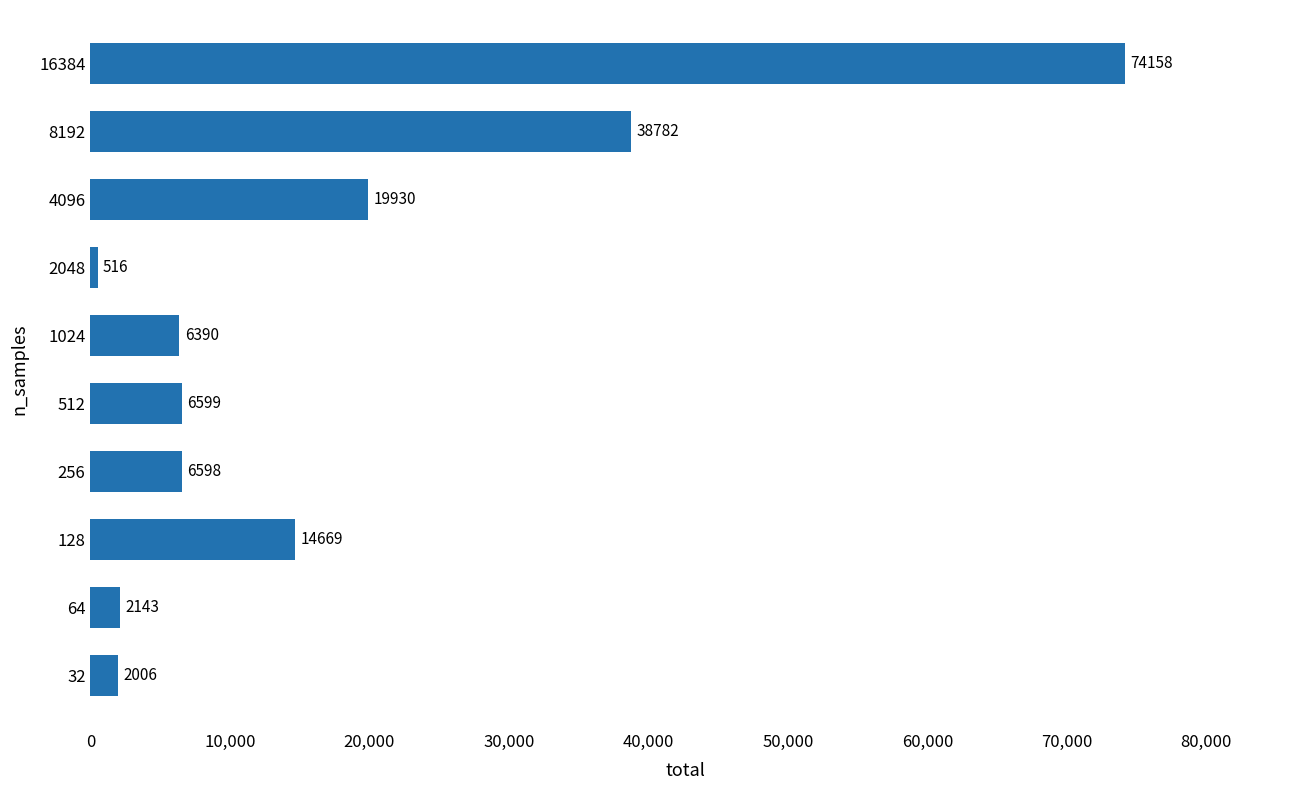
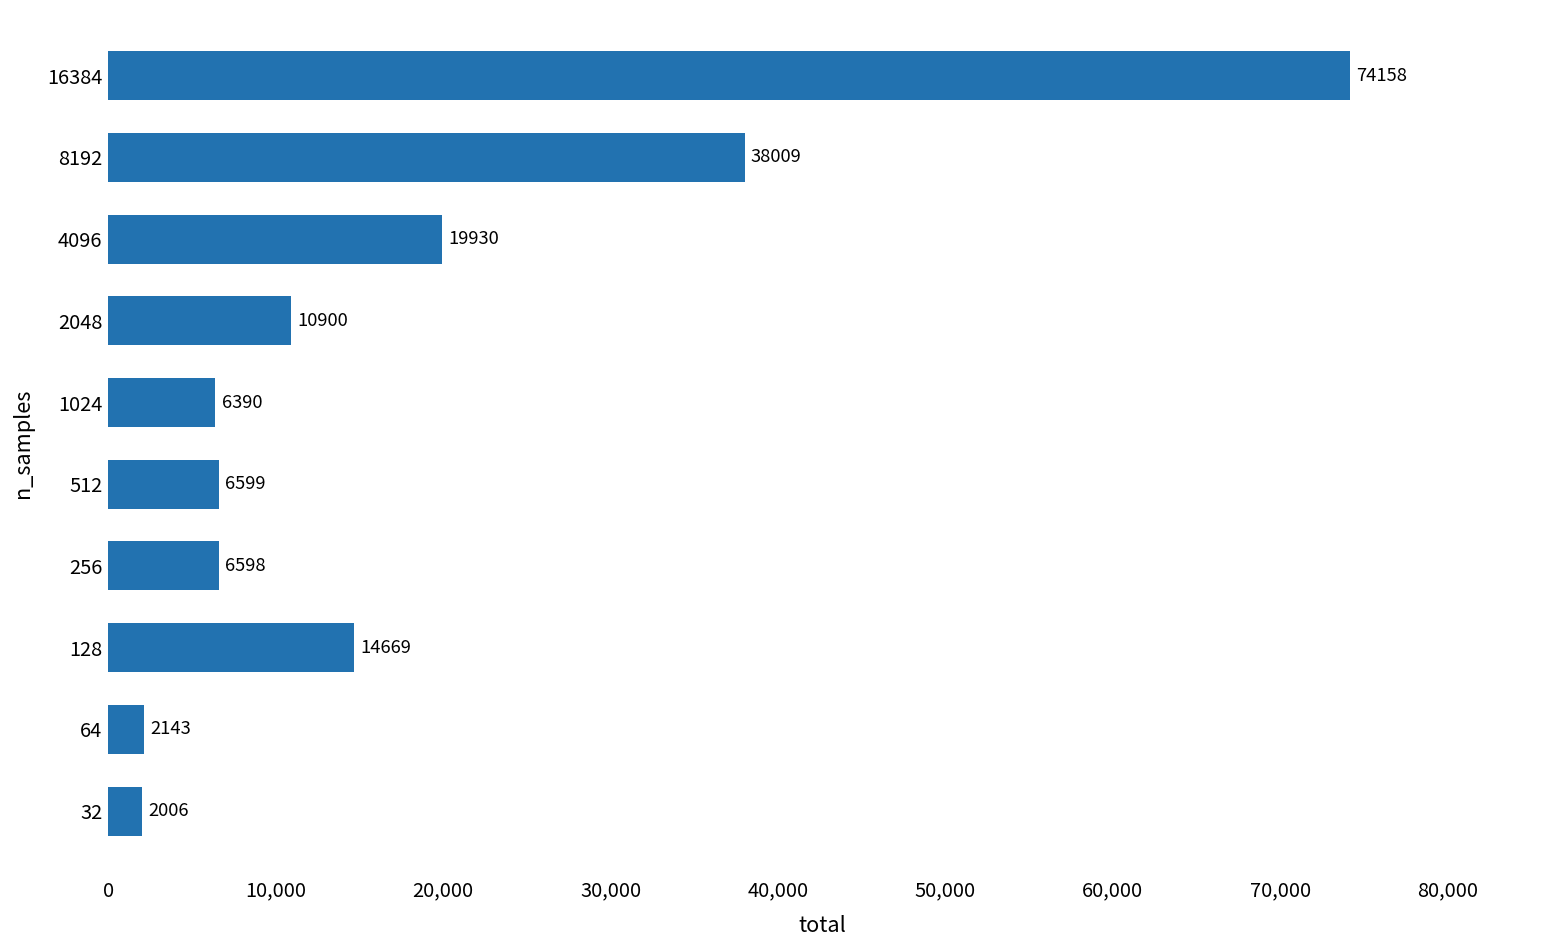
8192: 38782 -> 38009
2048: 516 -> 10900
